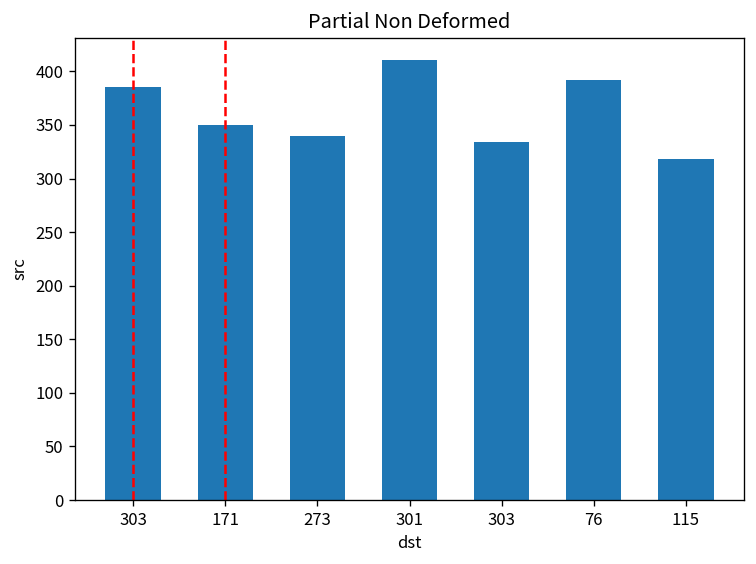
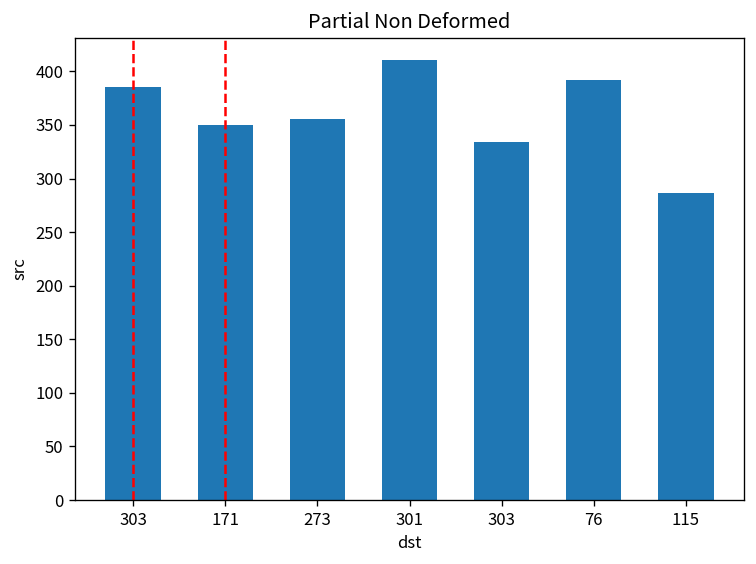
273: 340 -> 360
115: 320 -> 290
